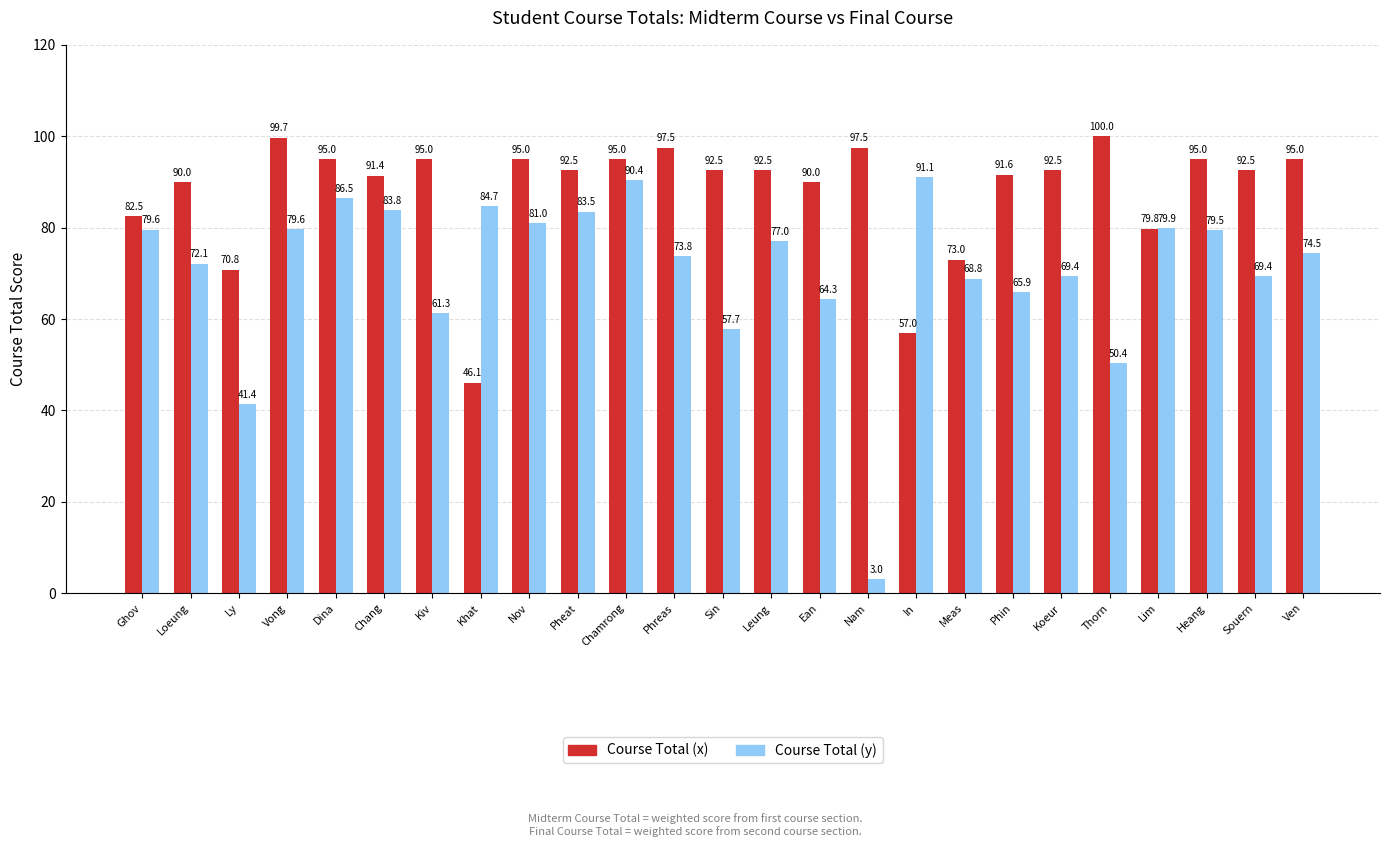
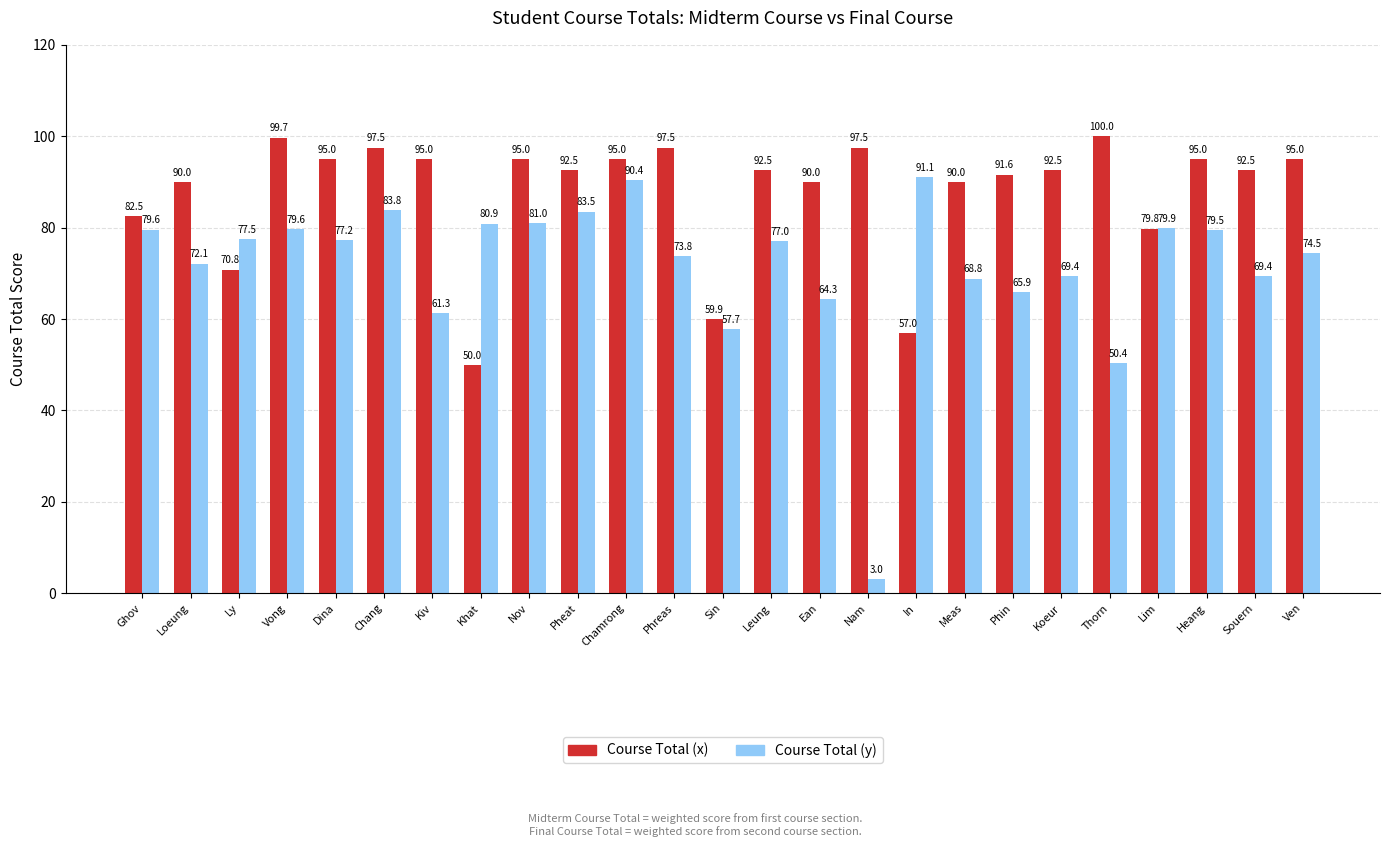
Course Total (y), Ly: 41.4 -> 77.5
Course Total (y), Dina: 86.5 -> 77.2
Course Total (x), Chang: 91.4 -> 97.5
Course Total (x), Khat: 46.1 -> 50.0
Course Total (y), Khat: 84.7 -> 80.9
Course Total (x), Sin: 92.5 -> 59.9
Course Total (x), Meas: 73.0 -> 90.0
